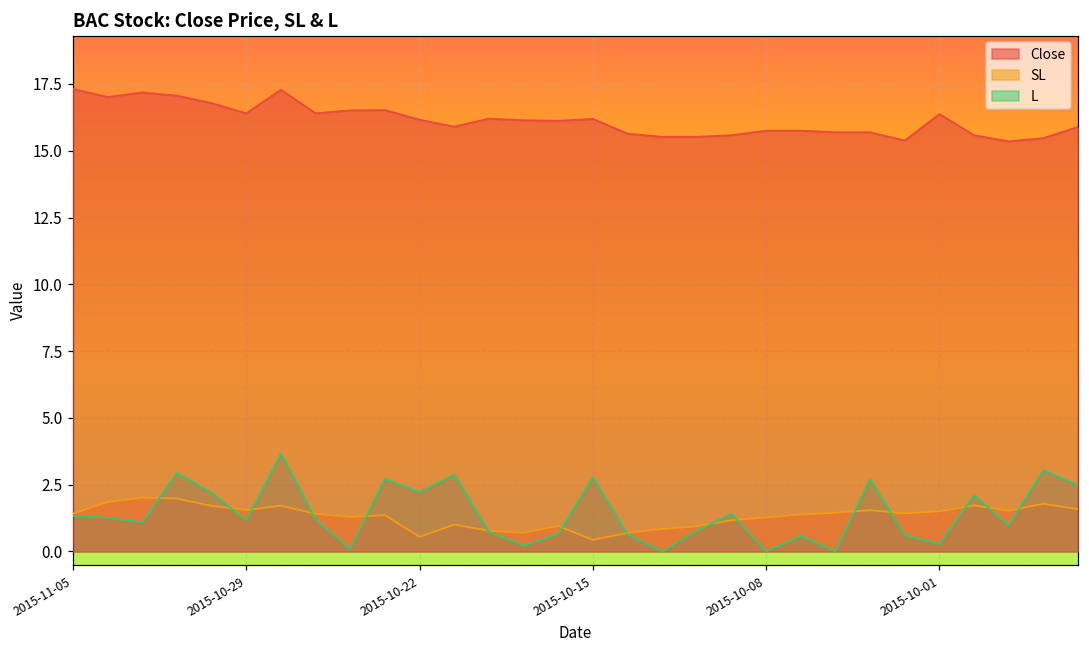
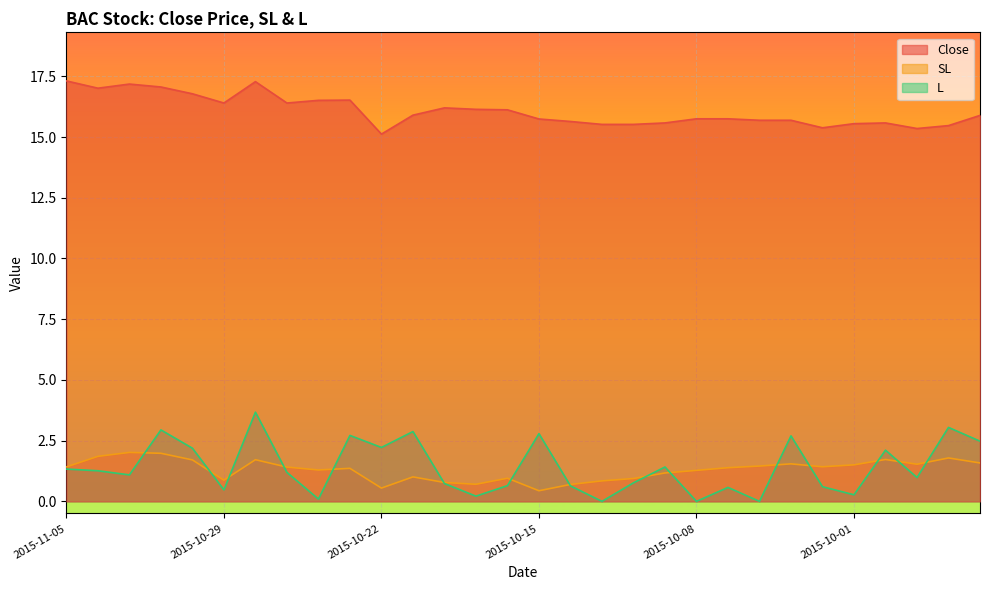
SL, 2015-10-29: 1.6 -> 0.9
L, 2015-10-29: 1.2 -> 0.5
Close, 2015-10-22: 16.2 -> 15.1
Close, 2015-10-15: 16.2 -> 15.7
Close, 2015-10-01: 16.4 -> 15.6
